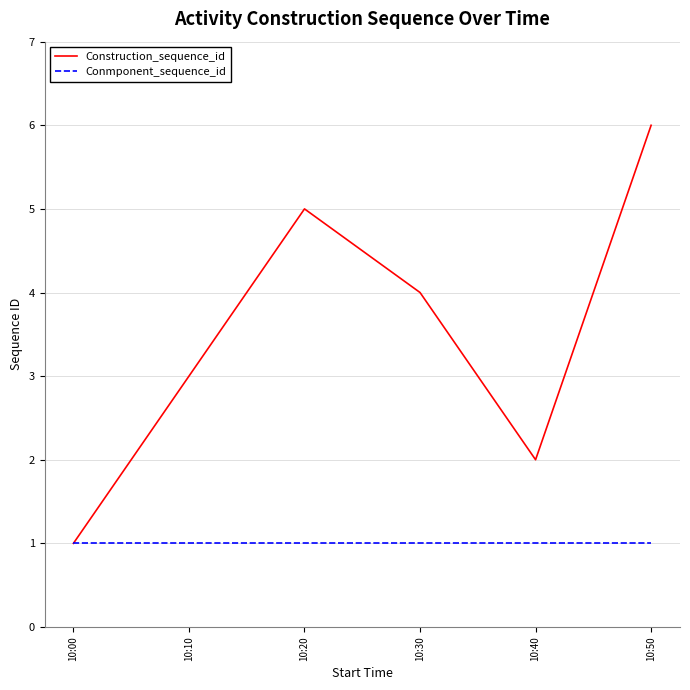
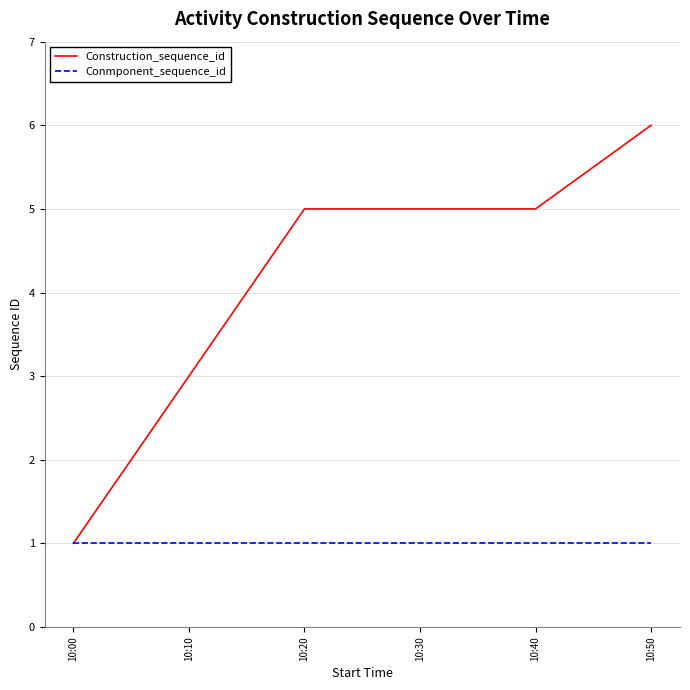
Construction_sequence_id, 10:30: 4 -> 5
Construction_sequence_id, 10:40: 2 -> 5
